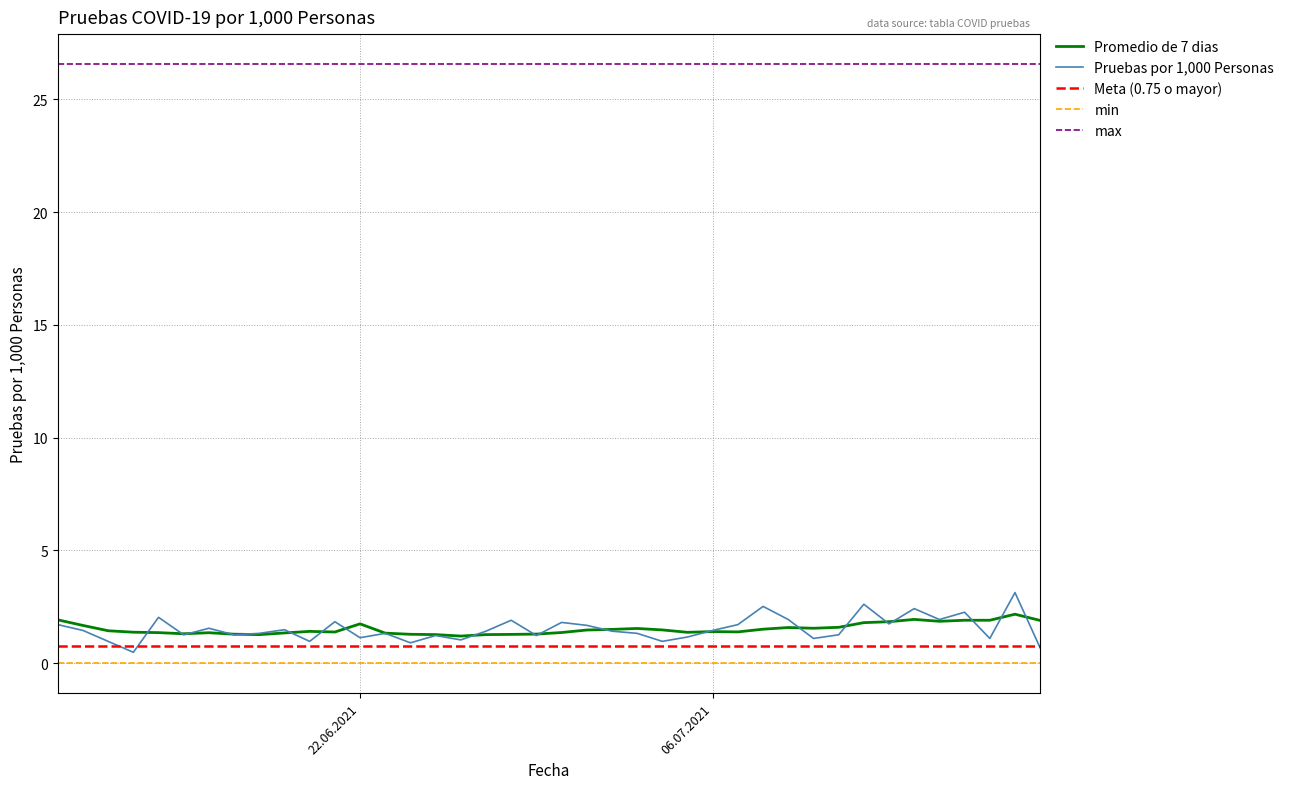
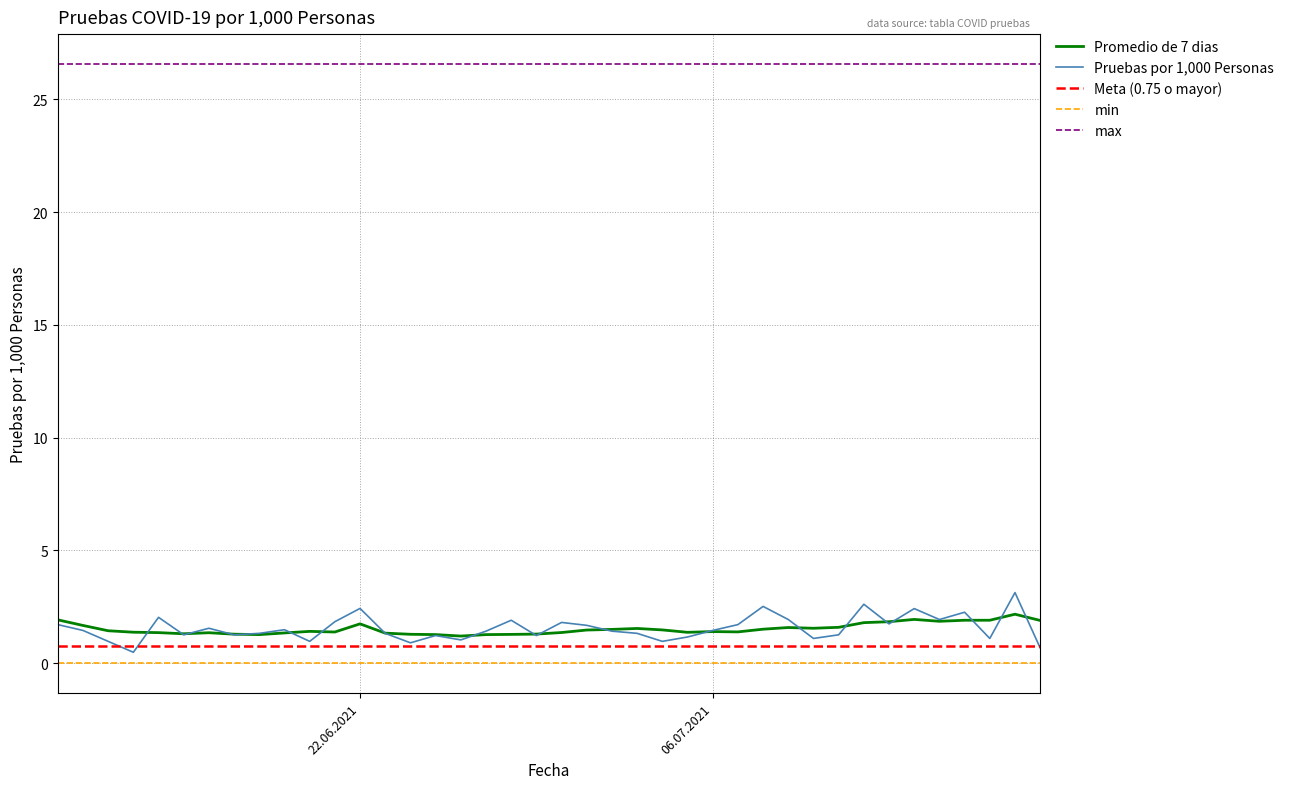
Pruebas por 1,000 Personas, 22.06.2021: 1.1 -> 2.4
